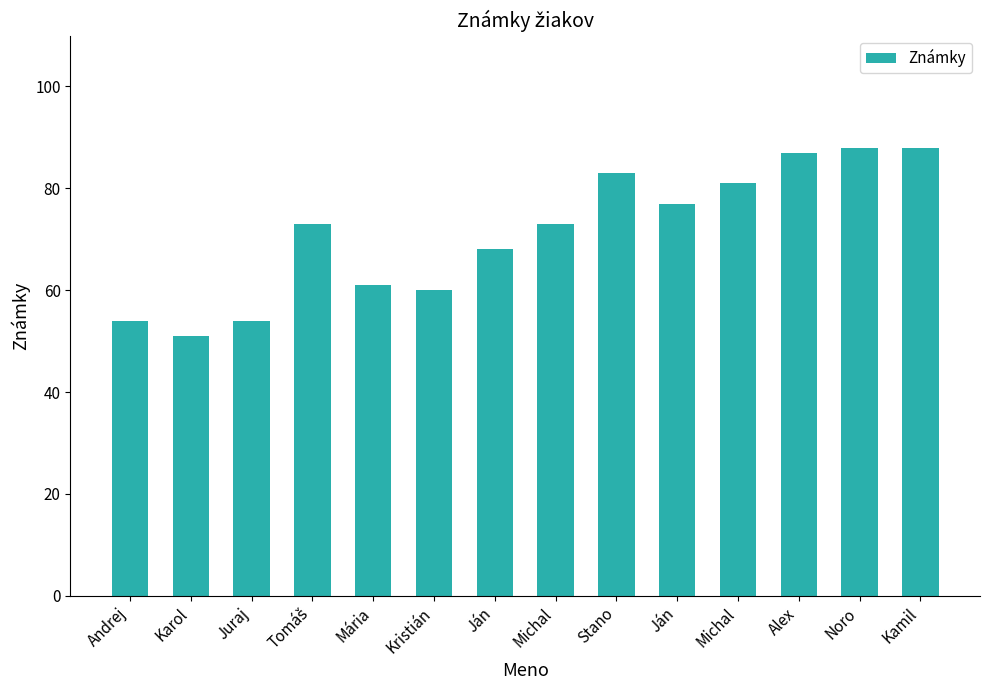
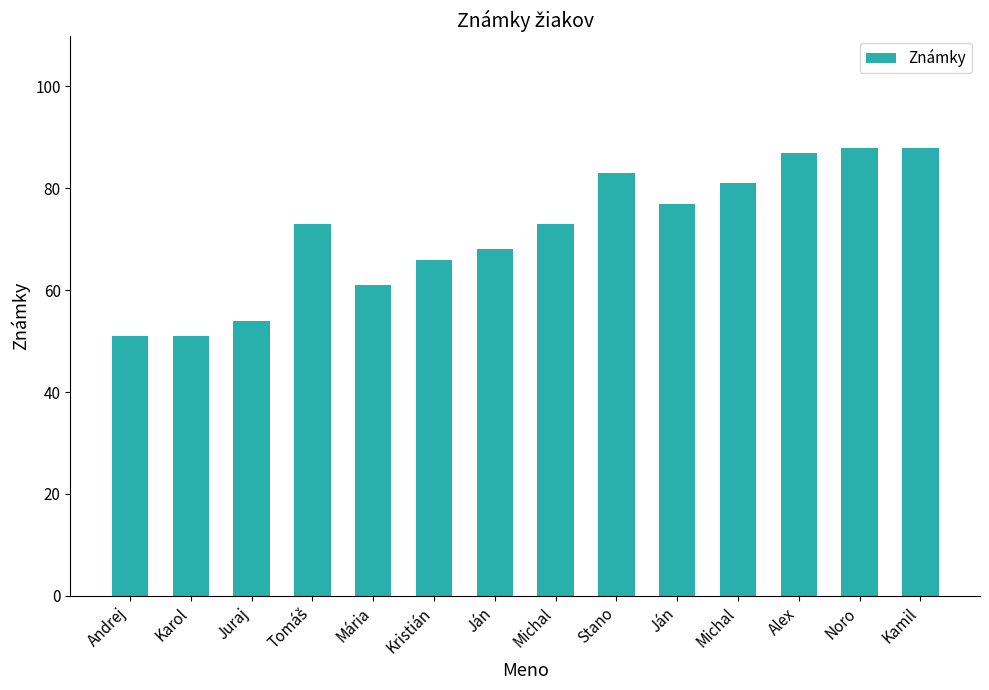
Andrej: 54 -> 51
Kristián: 60 -> 66
